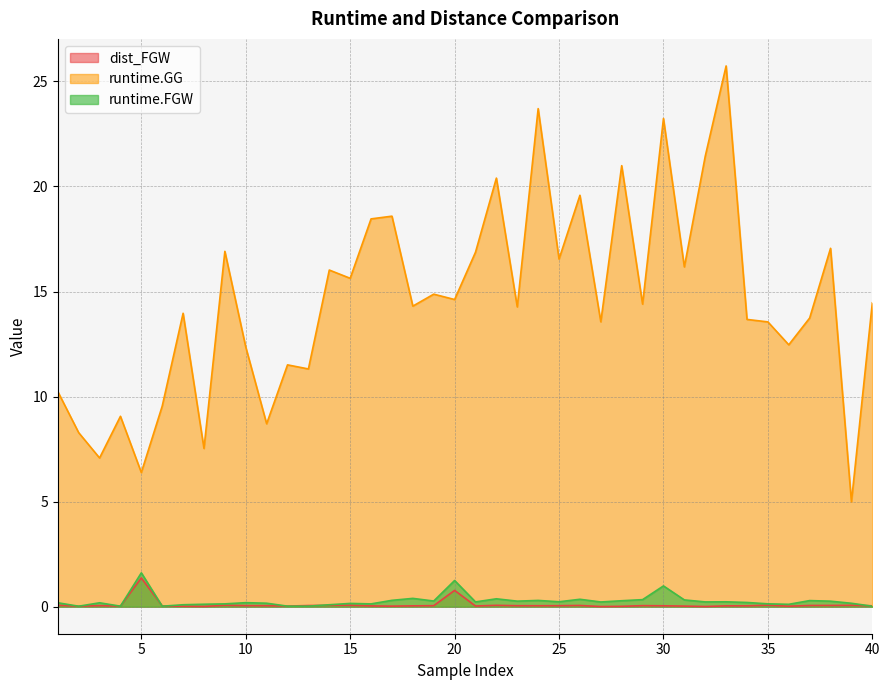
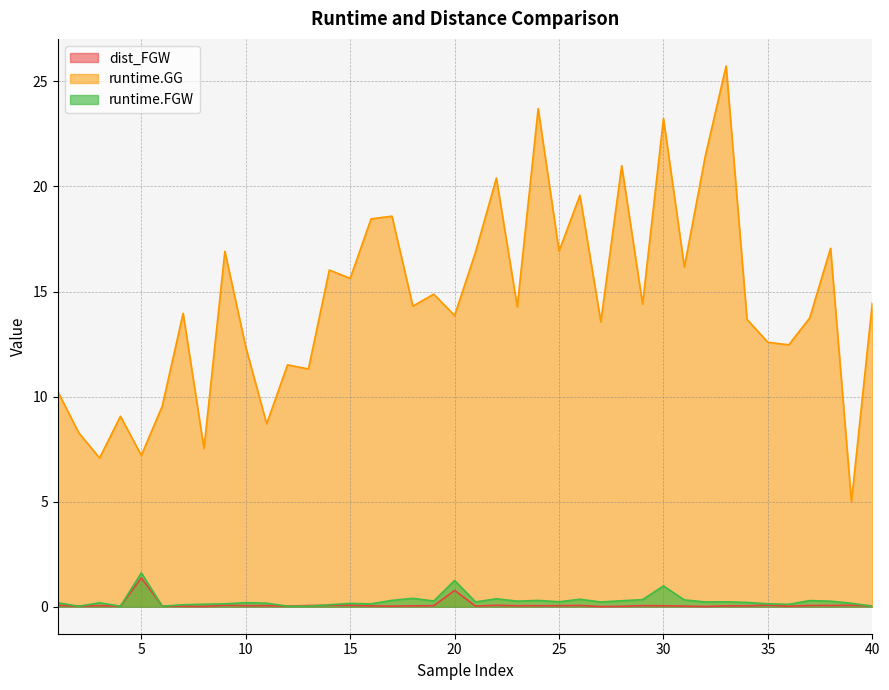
runtime.GG, 5: 6.4 -> 7.2
runtime.GG, 20: 14.6 -> 13.9
runtime.GG, 25: 16.5 -> 16.9
runtime.GG, 35: 13.6 -> 12.6
